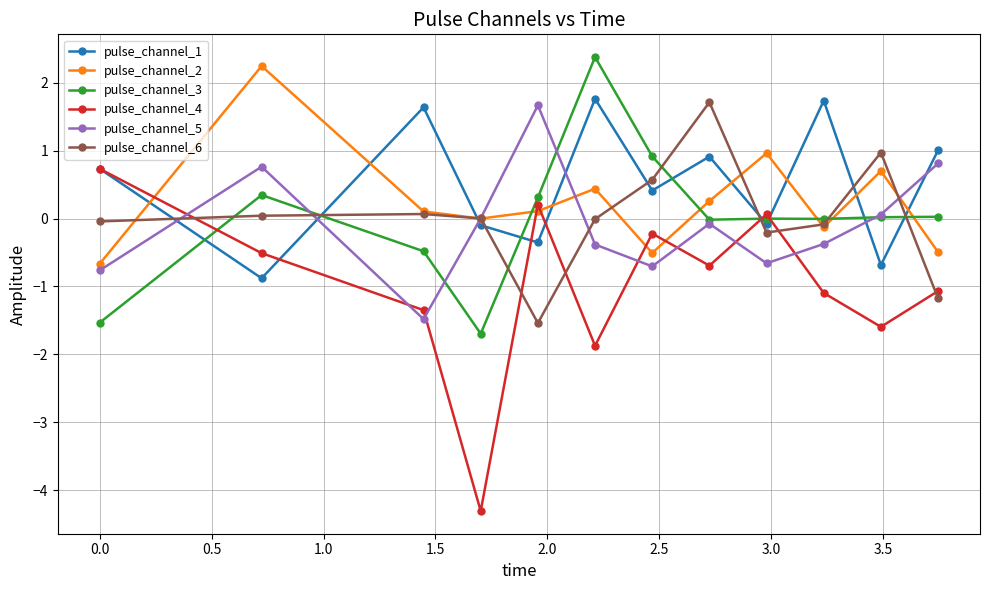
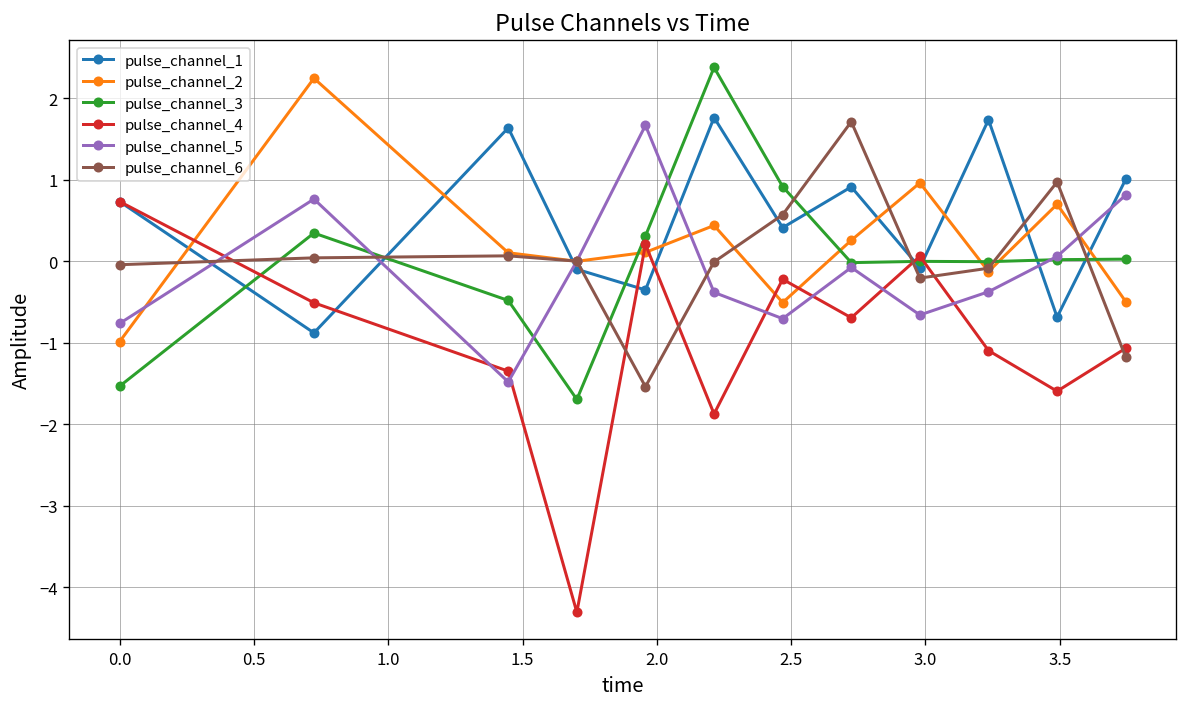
pulse_channel_2, 0.0: -0.7 -> -1.0
